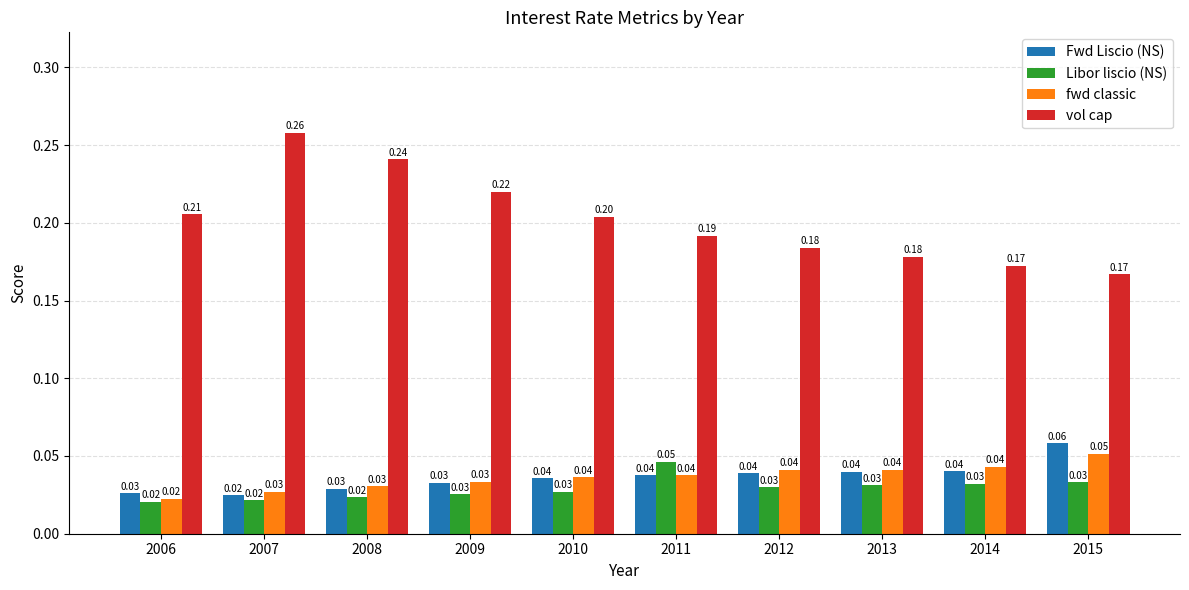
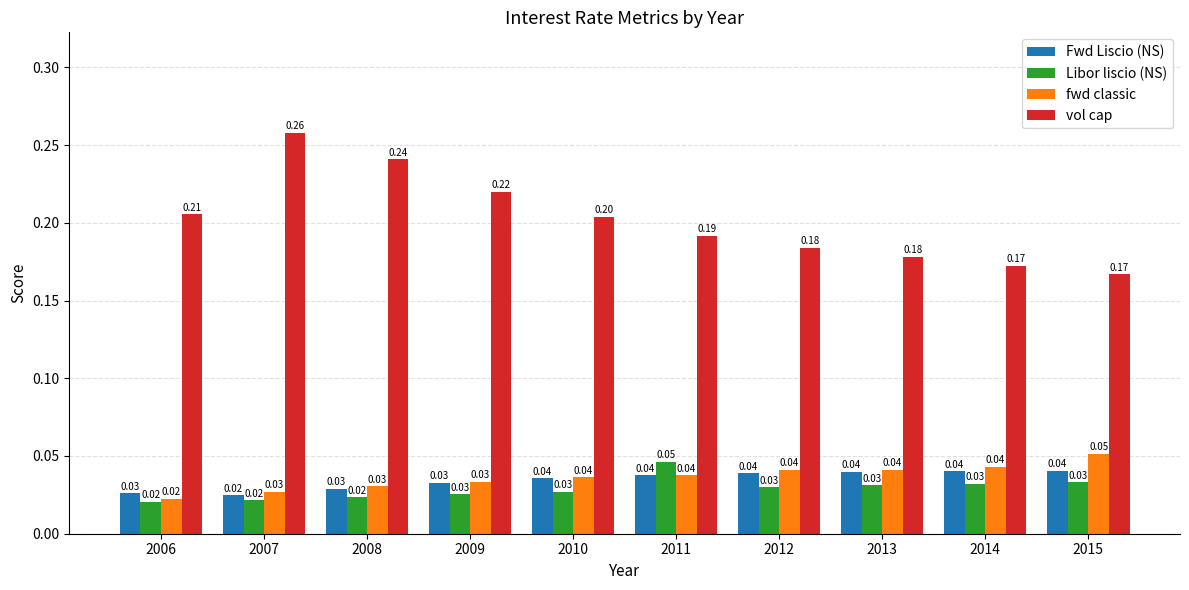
Fwd Liscio (NS), 2015: 0.06 -> 0.04
